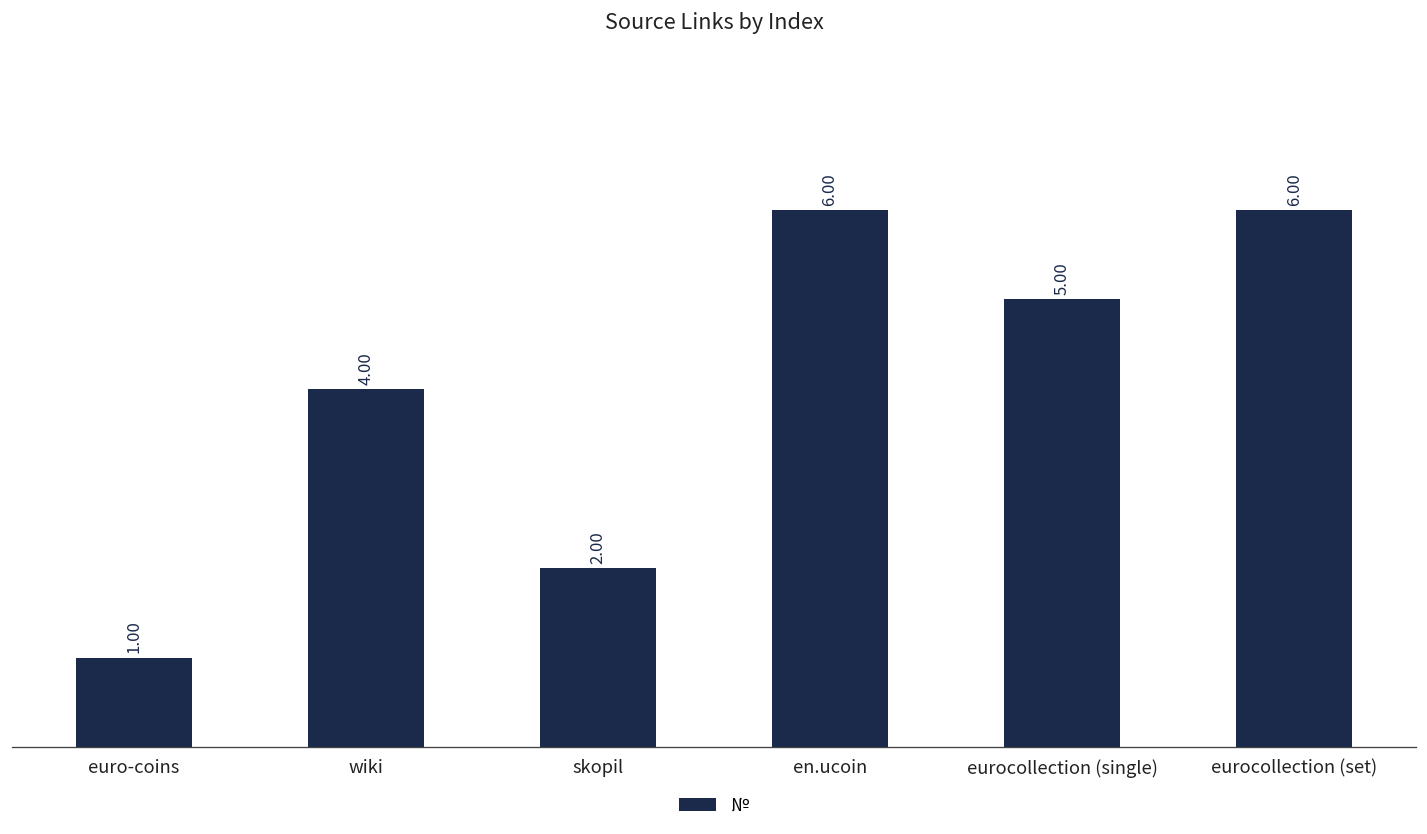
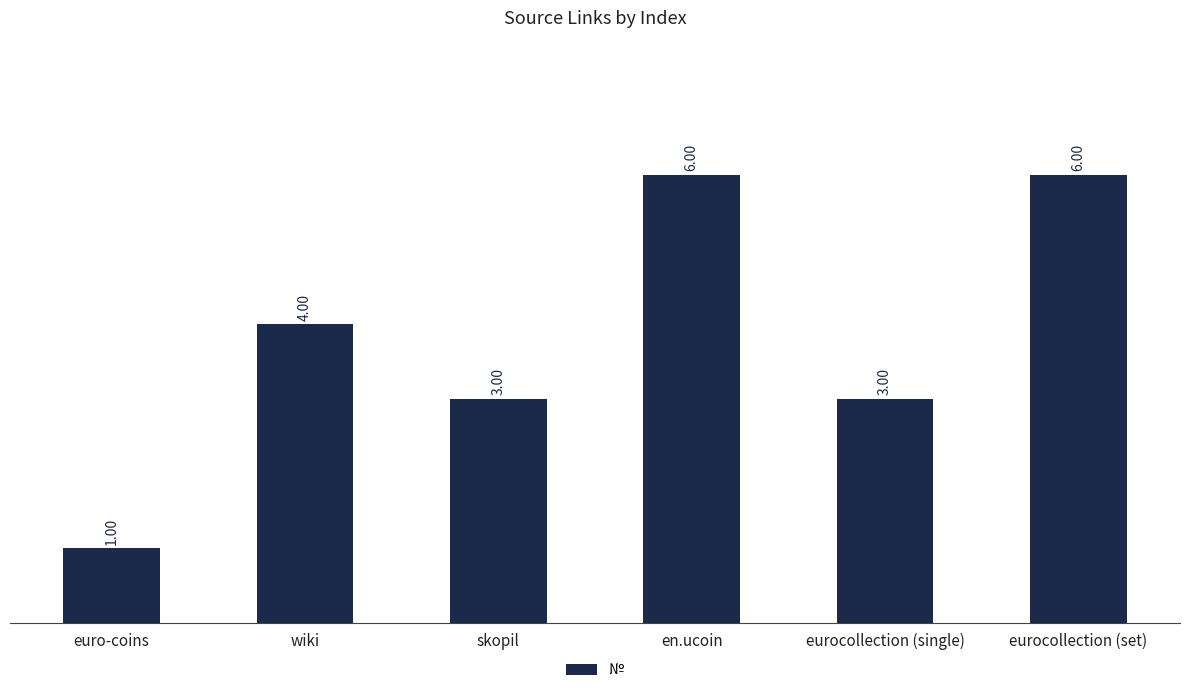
skopil: 2.00 -> 3.00
eurocollection (single): 5.00 -> 3.00
